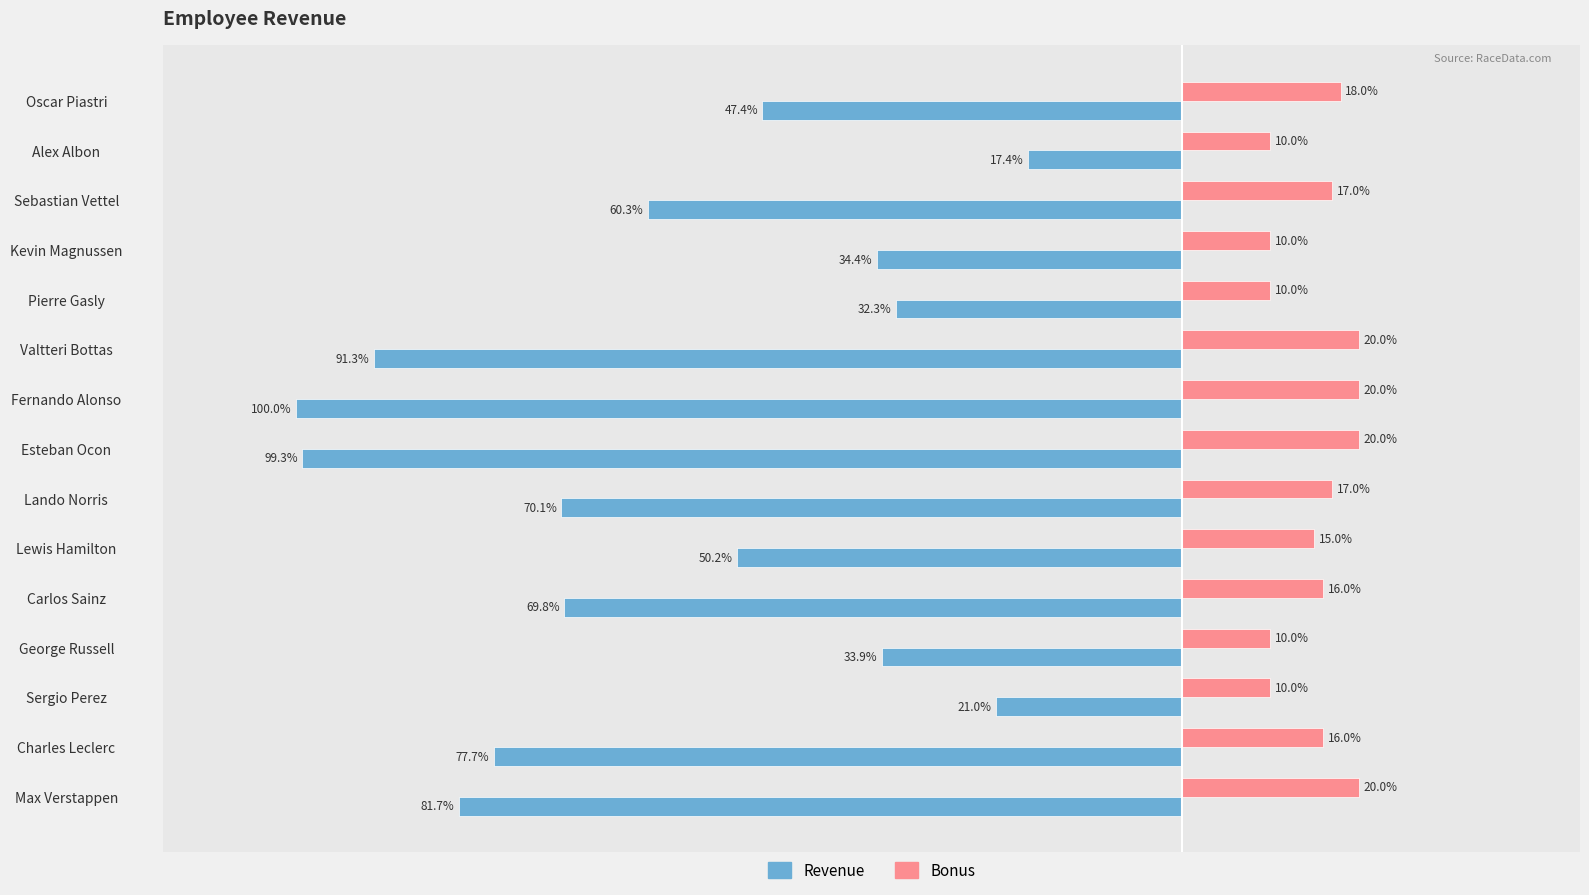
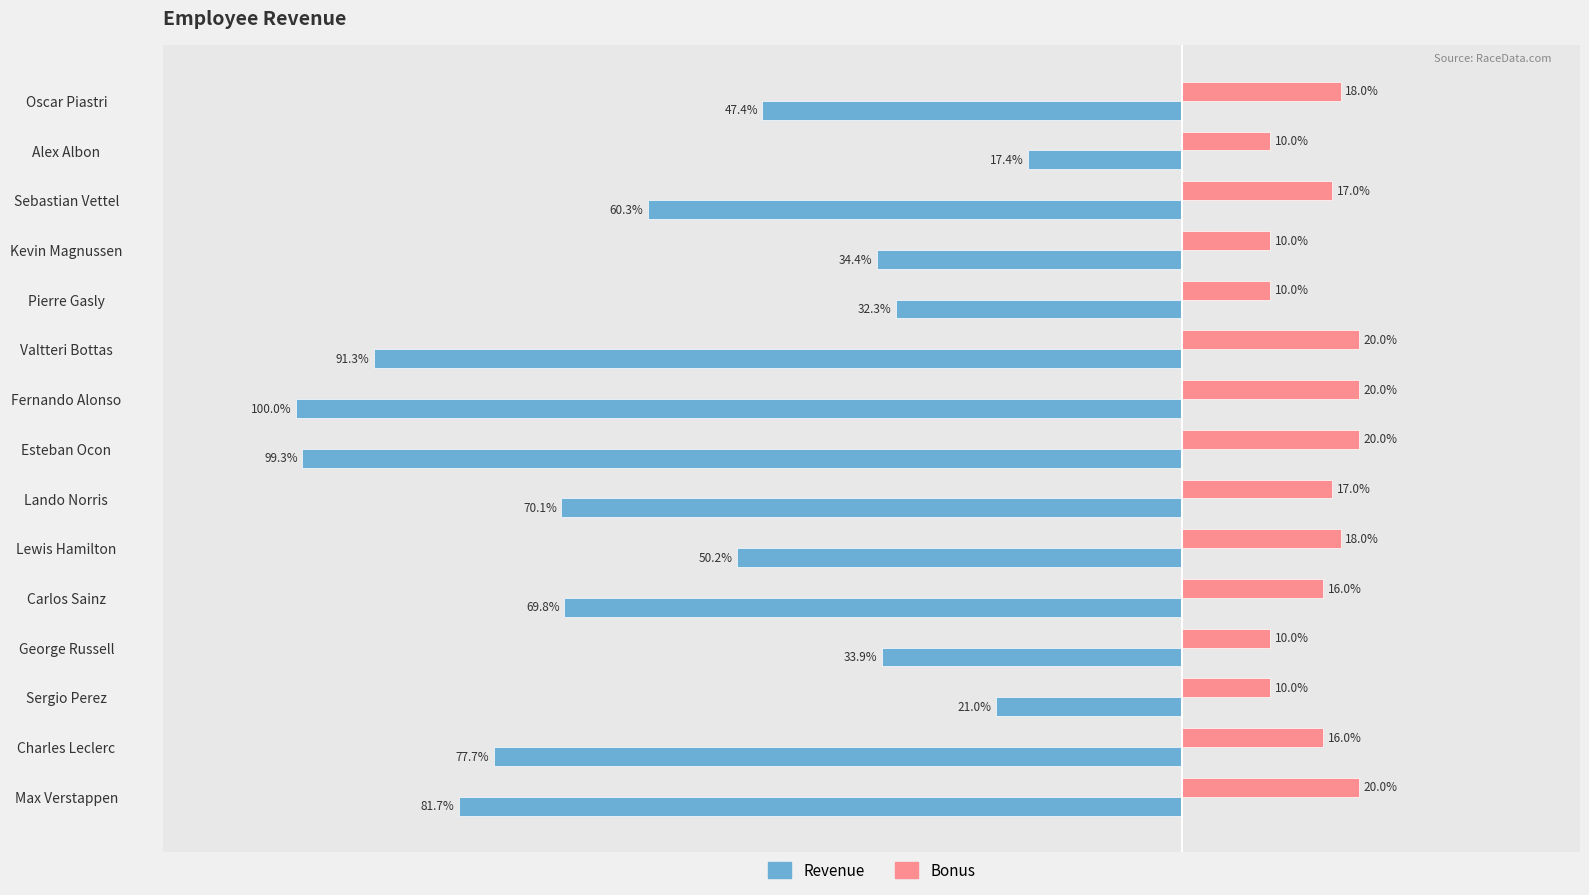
Bonus, Lewis Hamilton: 15.0% -> 18.0%
